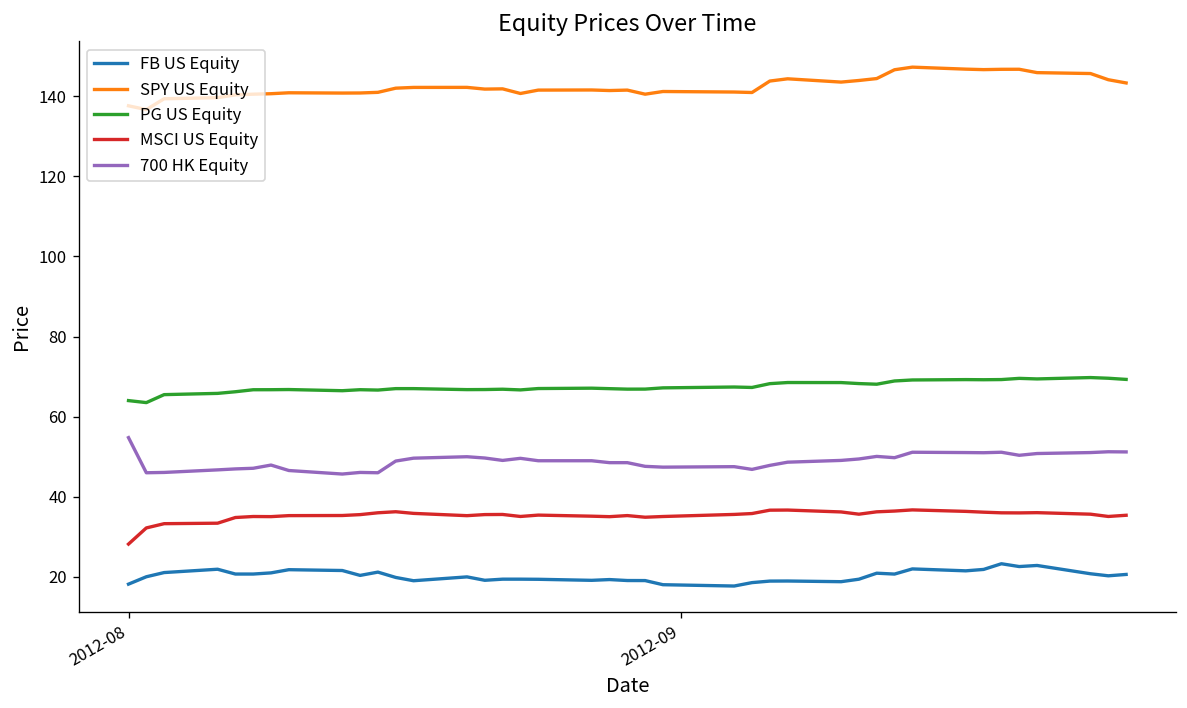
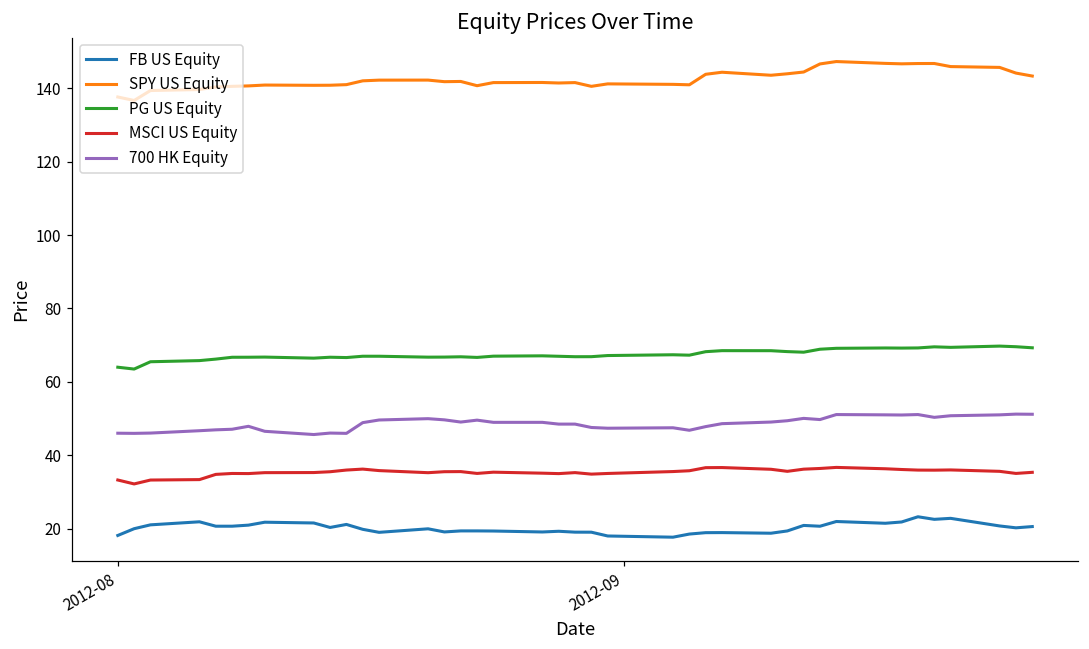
MSCI US Equity, 2012-08: 28 -> 33
700 HK Equity, 2012-08: 55 -> 46
